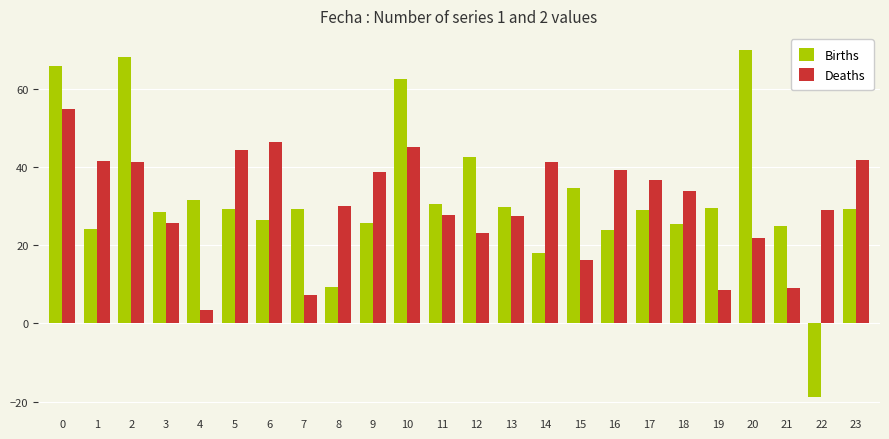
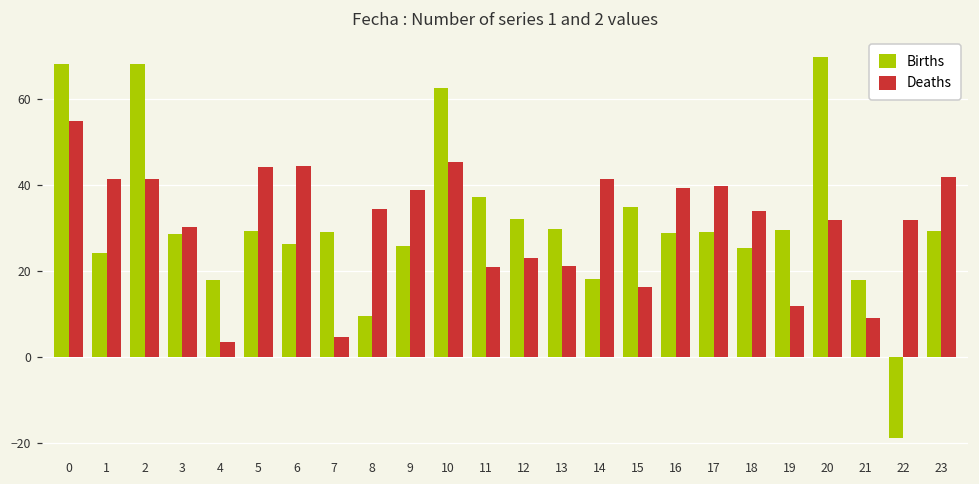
Births, 0: 66 -> 68
Deaths, 3: 26 -> 30
Births, 4: 32 -> 18
Deaths, 6: 46 -> 44
Deaths, 7: 7 -> 5
Deaths, 8: 30 -> 34
Births, 11: 30 -> 37
Deaths, 11: 28 -> 21
Births, 12: 43 -> 32
Deaths, 13: 27 -> 21
Births, 16: 24 -> 29
Deaths, 17: 37 -> 40
Deaths, 19: 9 -> 12
Deaths, 20: 22 -> 32
Births, 21: 25 -> 18
Deaths, 22: 29 -> 32
